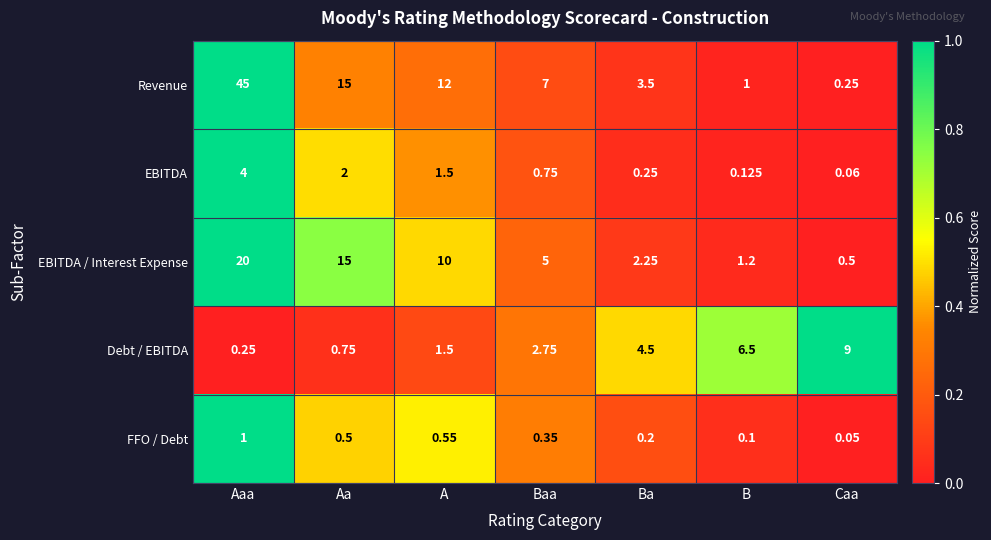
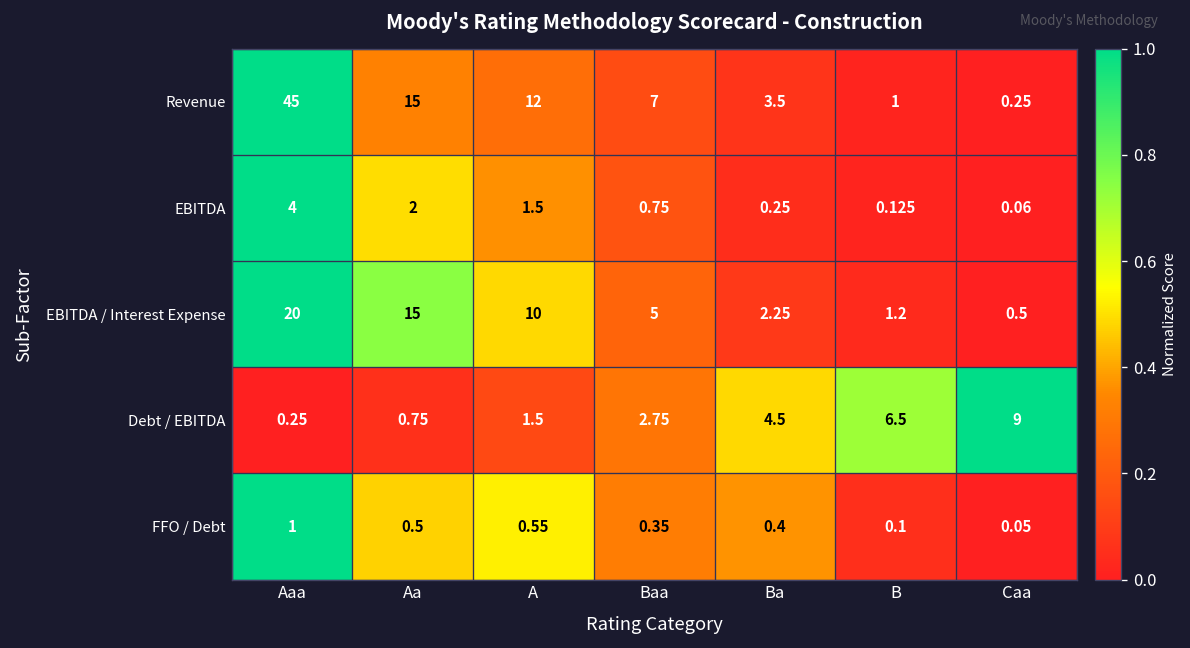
FFO / Debt, Ba: 0.2 -> 0.4
